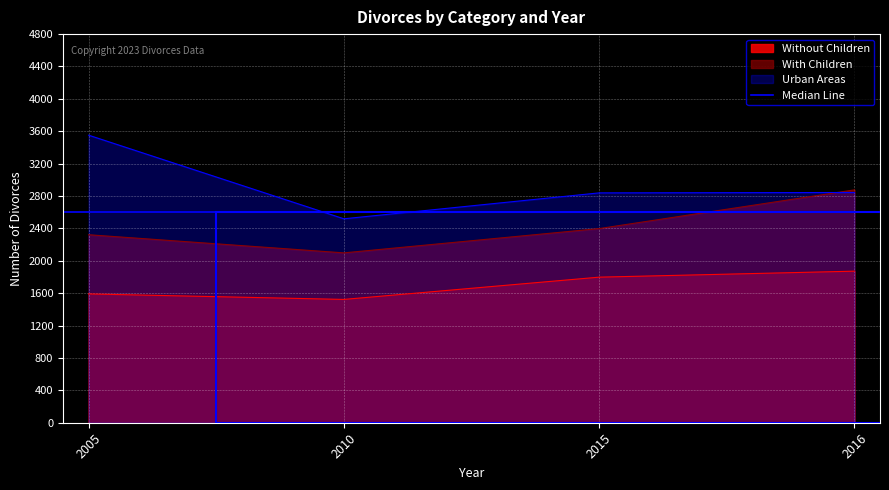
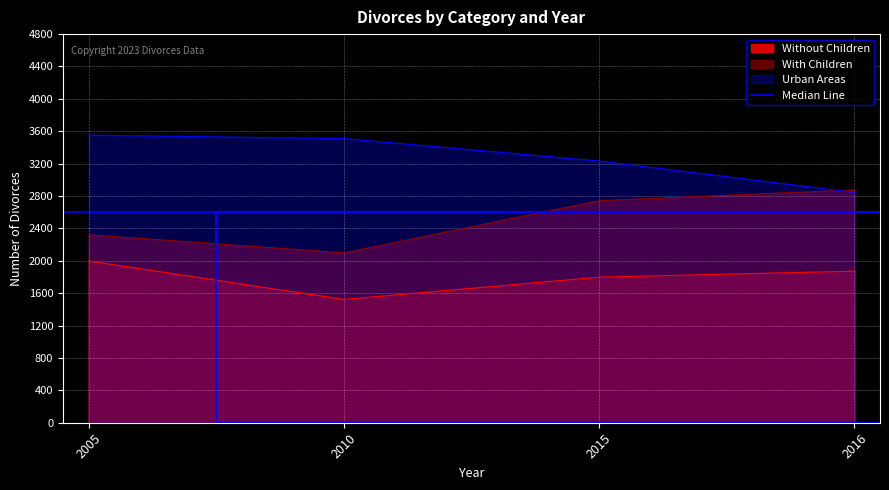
Without Children, 2005: 1600 -> 2000
Urban Areas, 2010: 2500 -> 3500
With Children, 2015: 2400 -> 2700
Urban Areas, 2015: 2800 -> 3200
